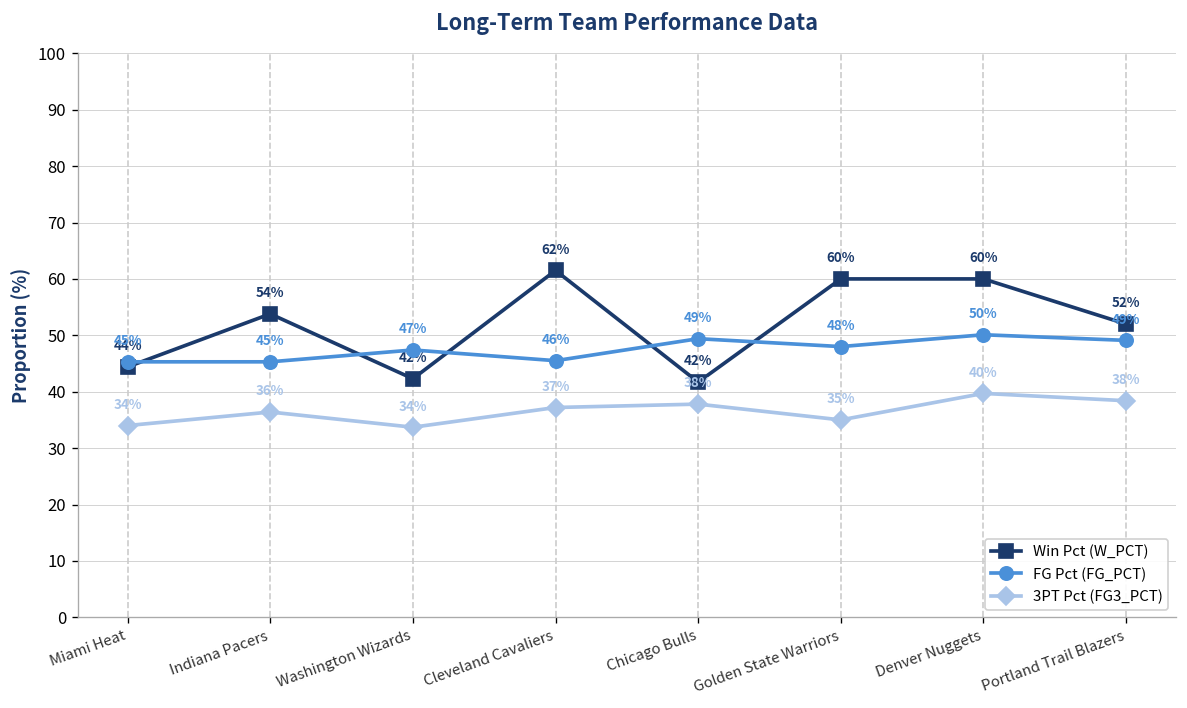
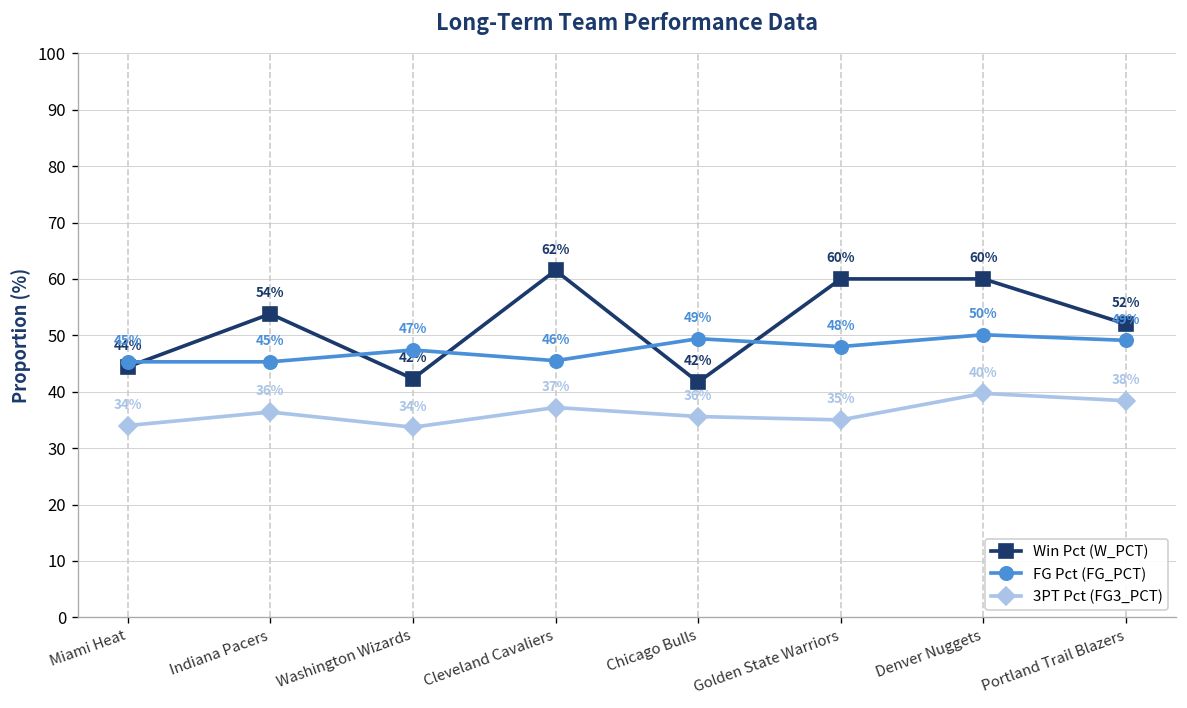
3PT Pct (FG3_PCT), Chicago Bulls: 38% -> 36%
